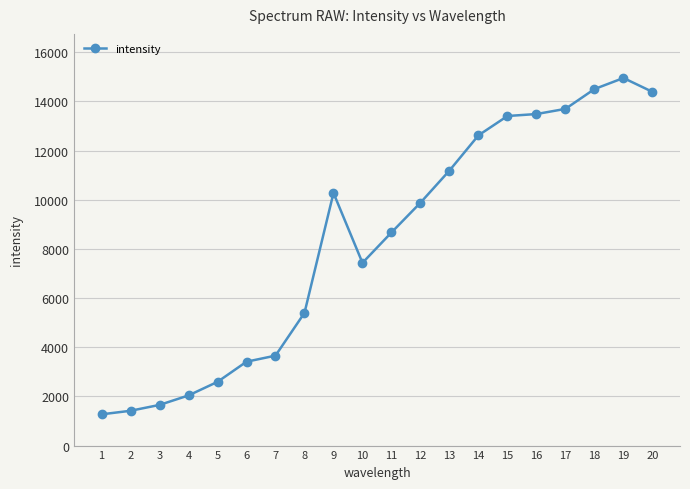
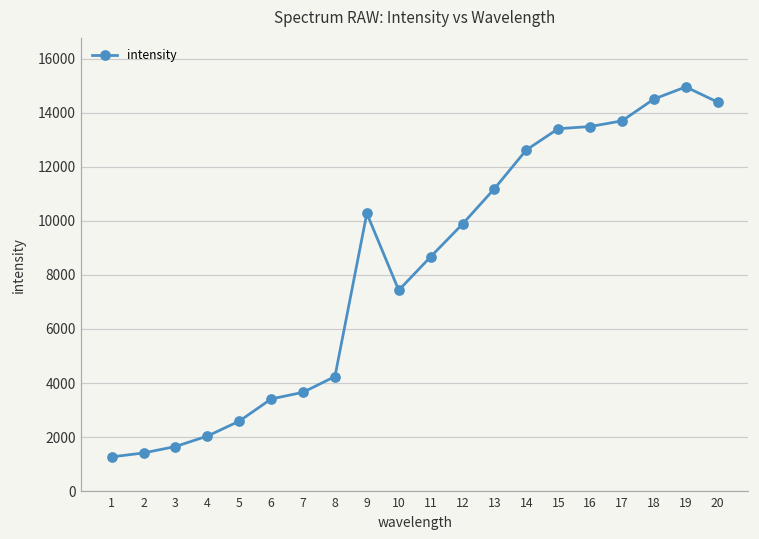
8: 5400 -> 4200
